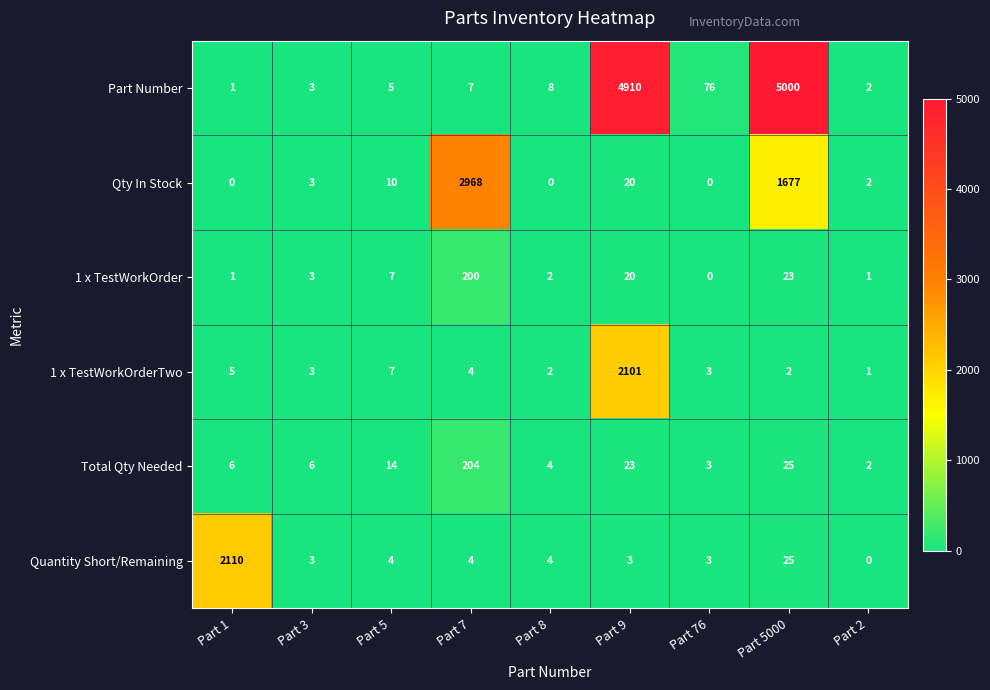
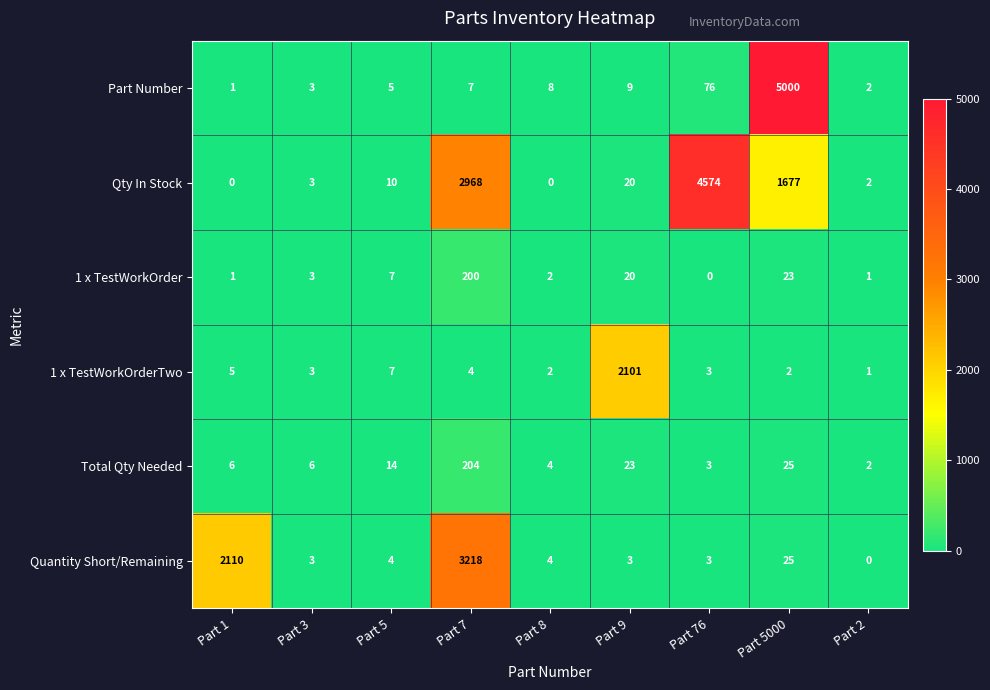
Part Number, Part 9: 4910 -> 9
Qty In Stock, Part 76: 0 -> 4574
Quantity Short/Remaining, Part 7: 4 -> 3218
